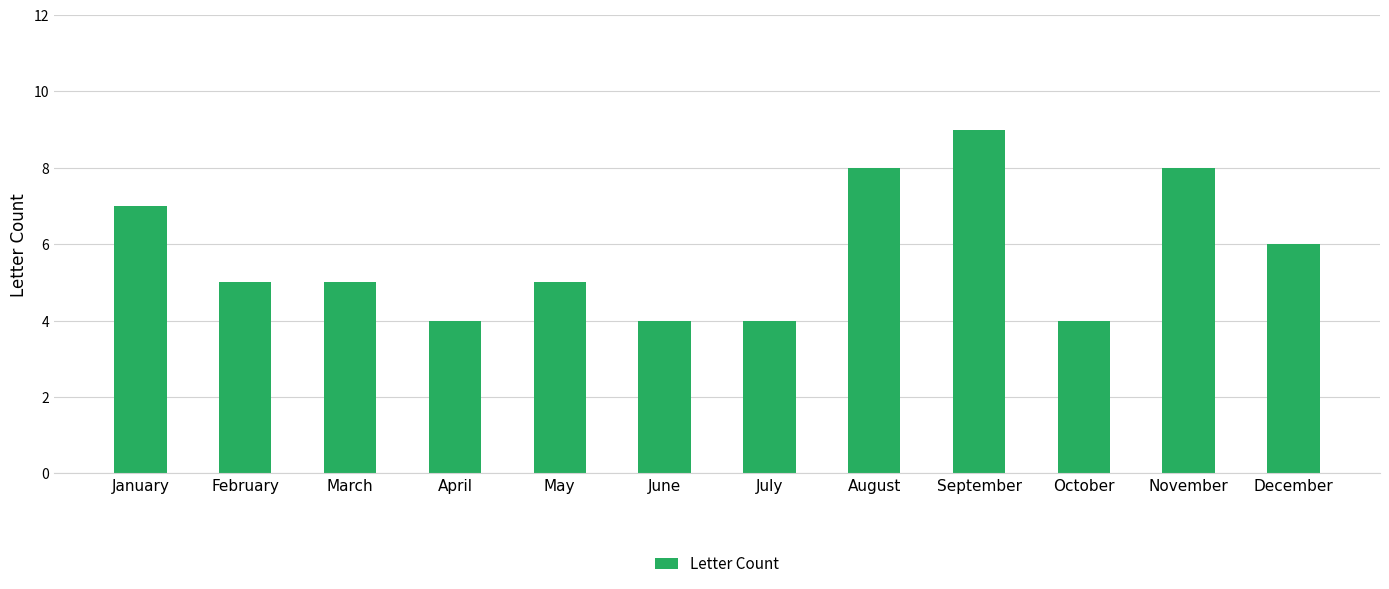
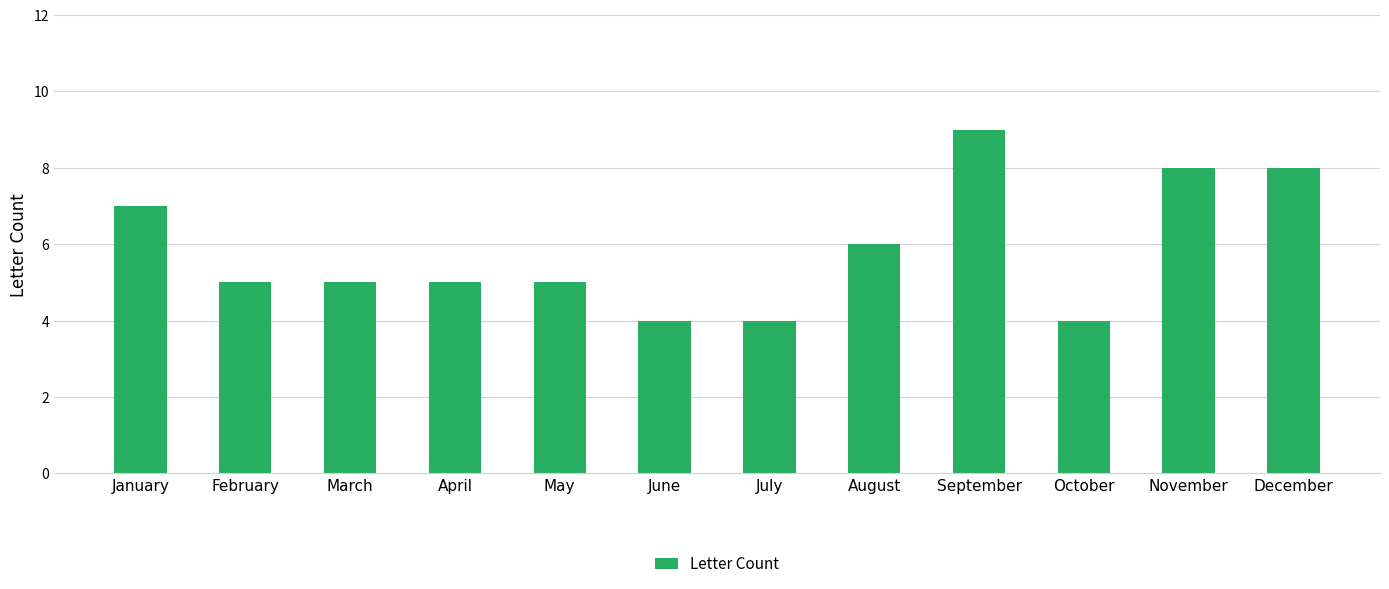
April: 4 -> 5
August: 8 -> 6
December: 6 -> 8
